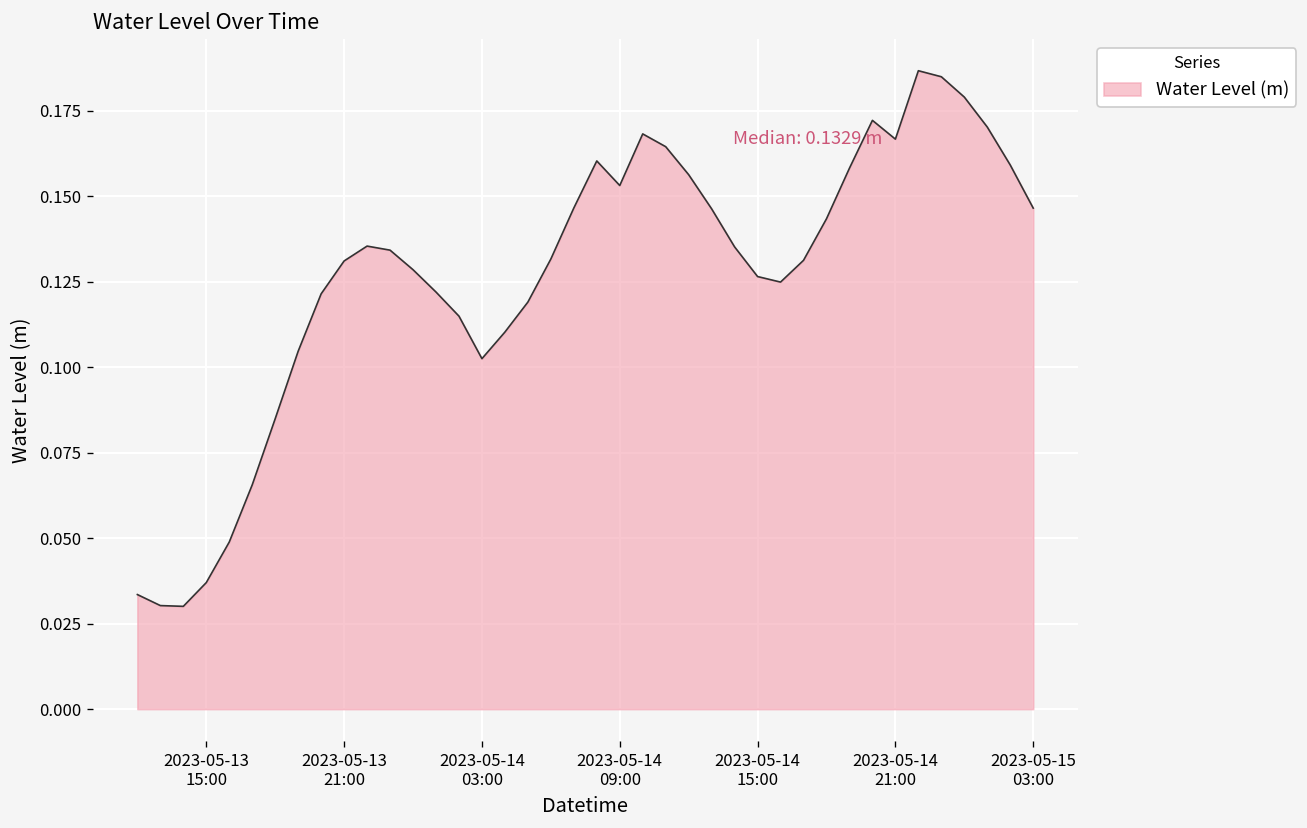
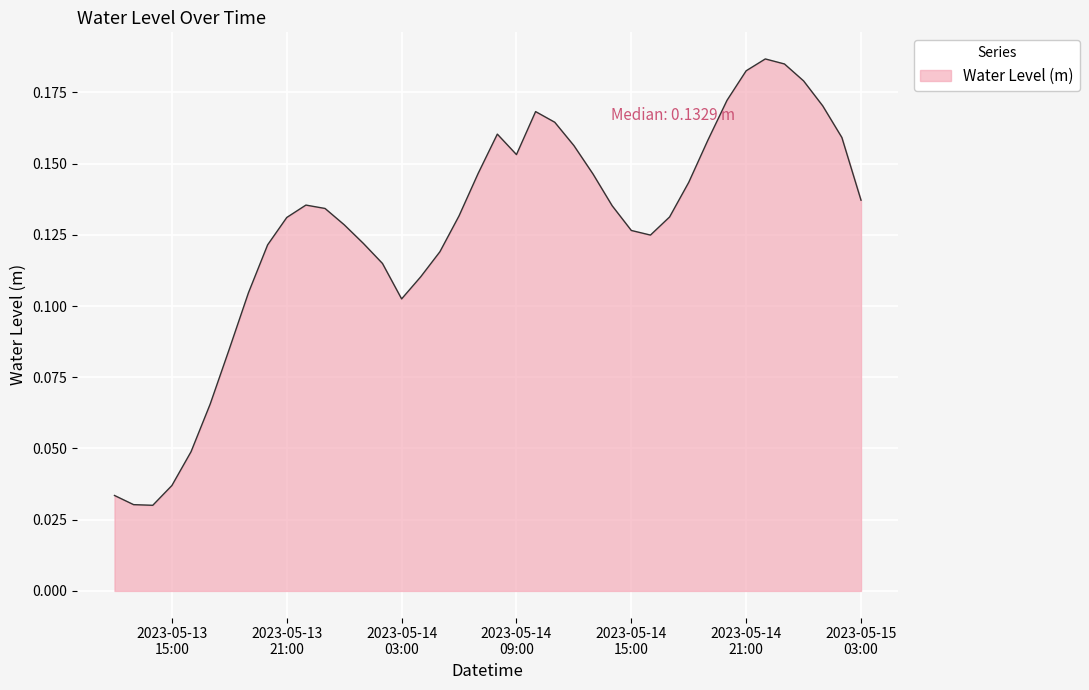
2023-05-14 21:00: 0.167 -> 0.183
2023-05-15 03:00: 0.147 -> 0.137
